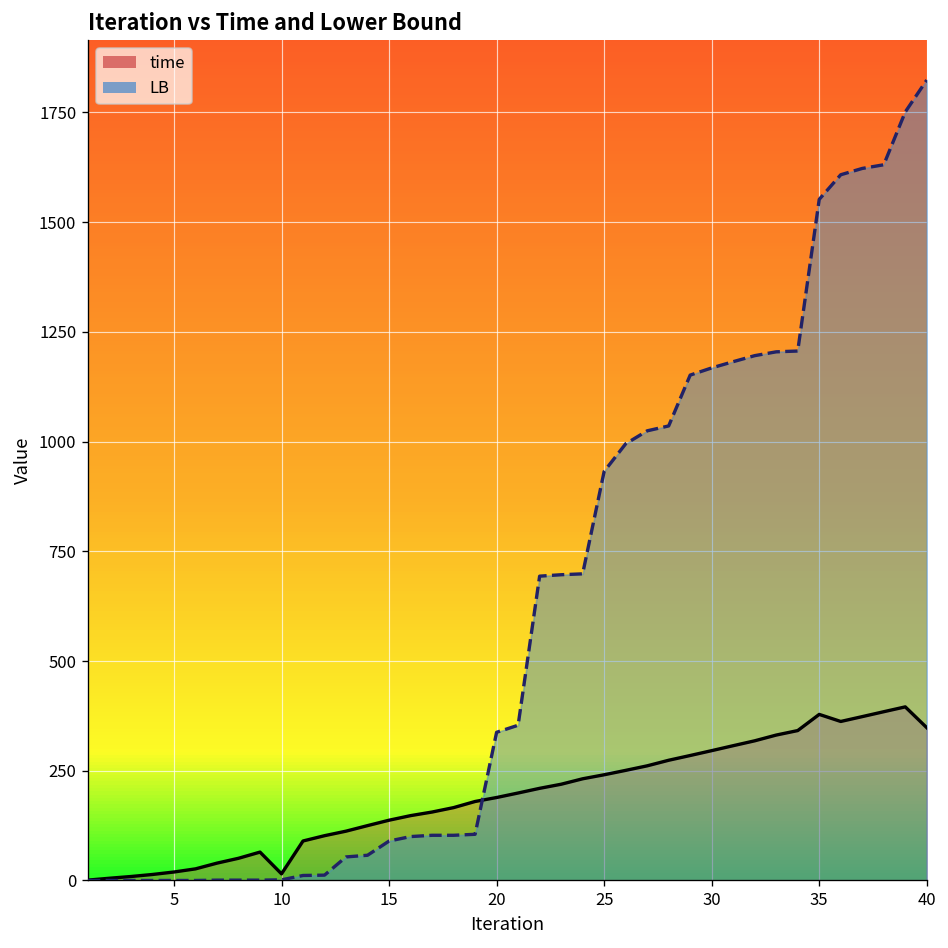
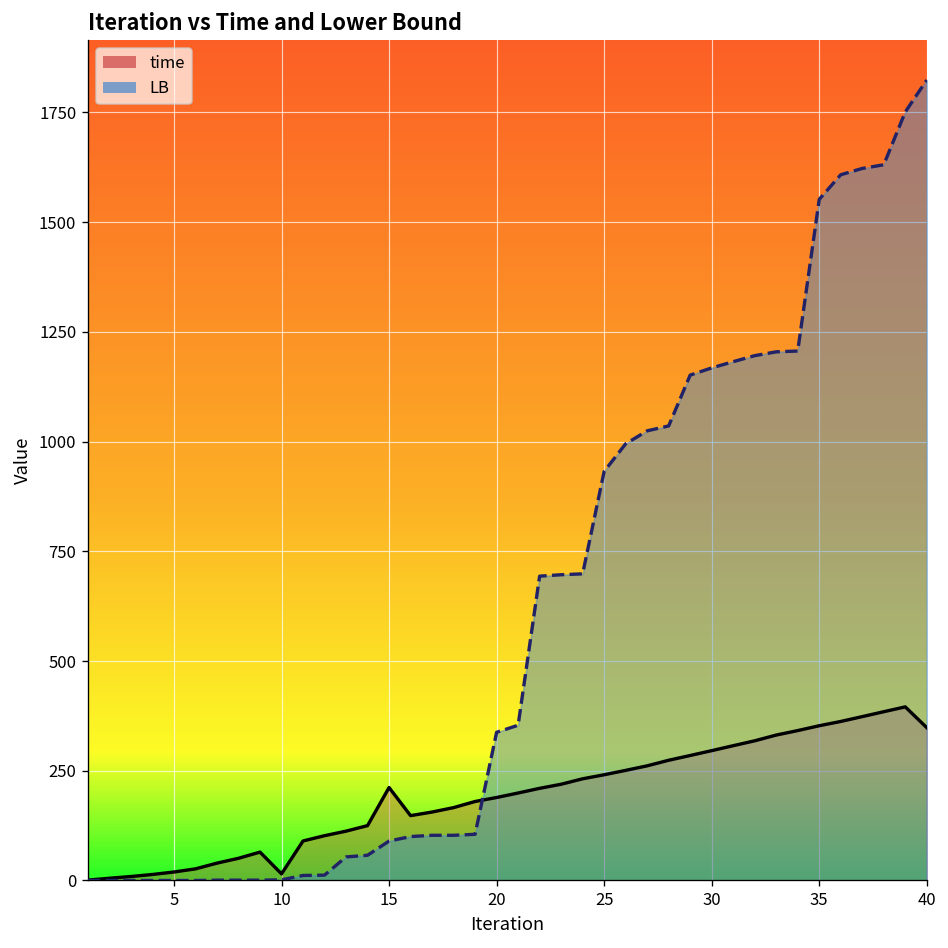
time, 15: 140 -> 210
time, 35: 380 -> 350
